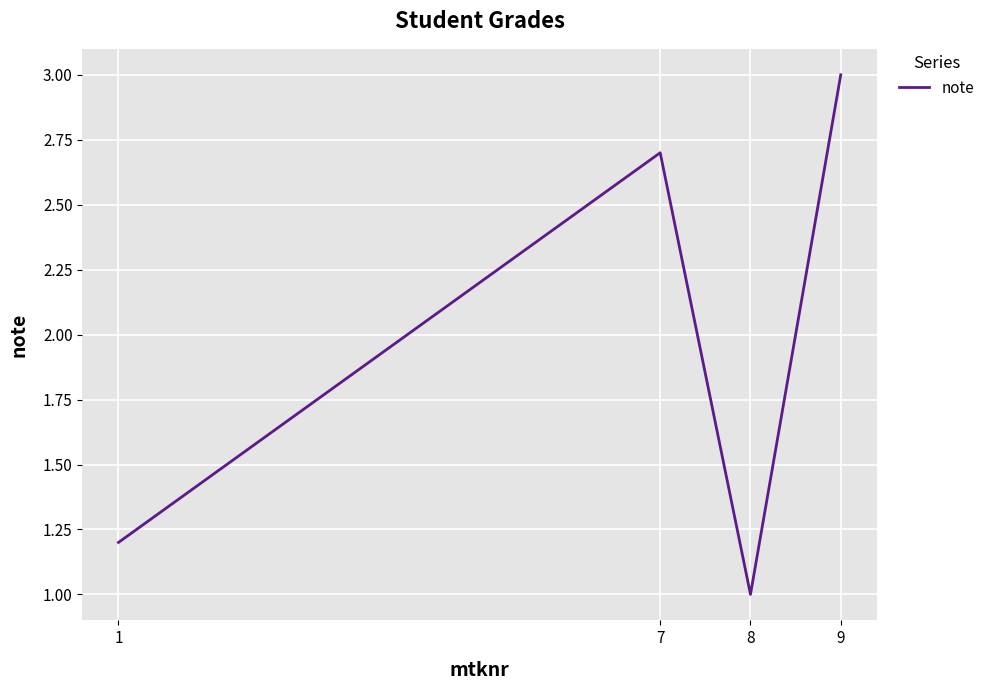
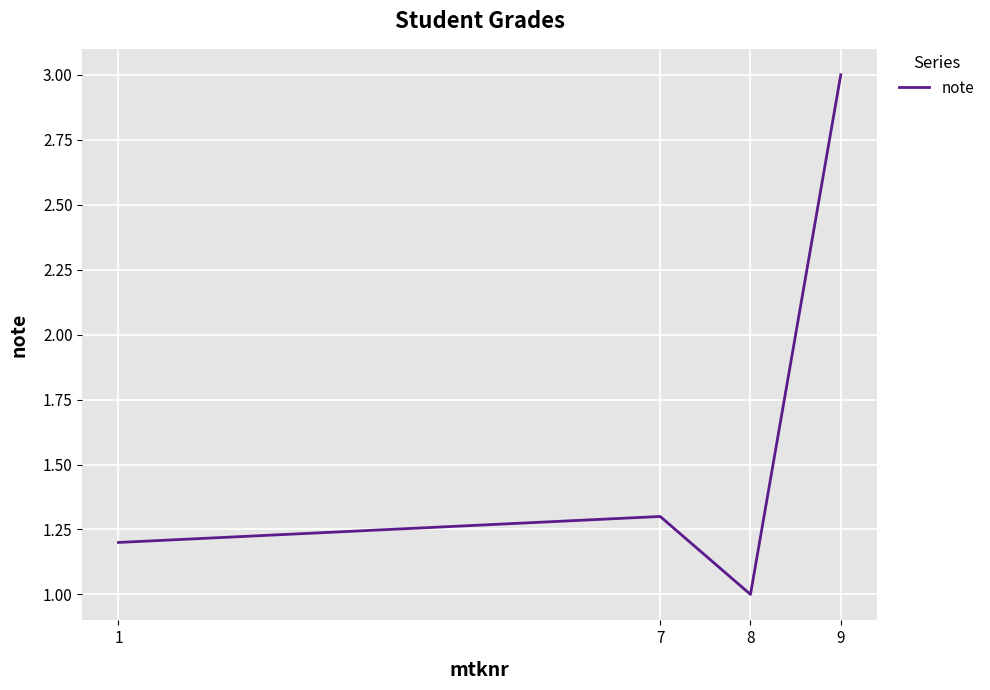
7: 2.7 -> 1.3
